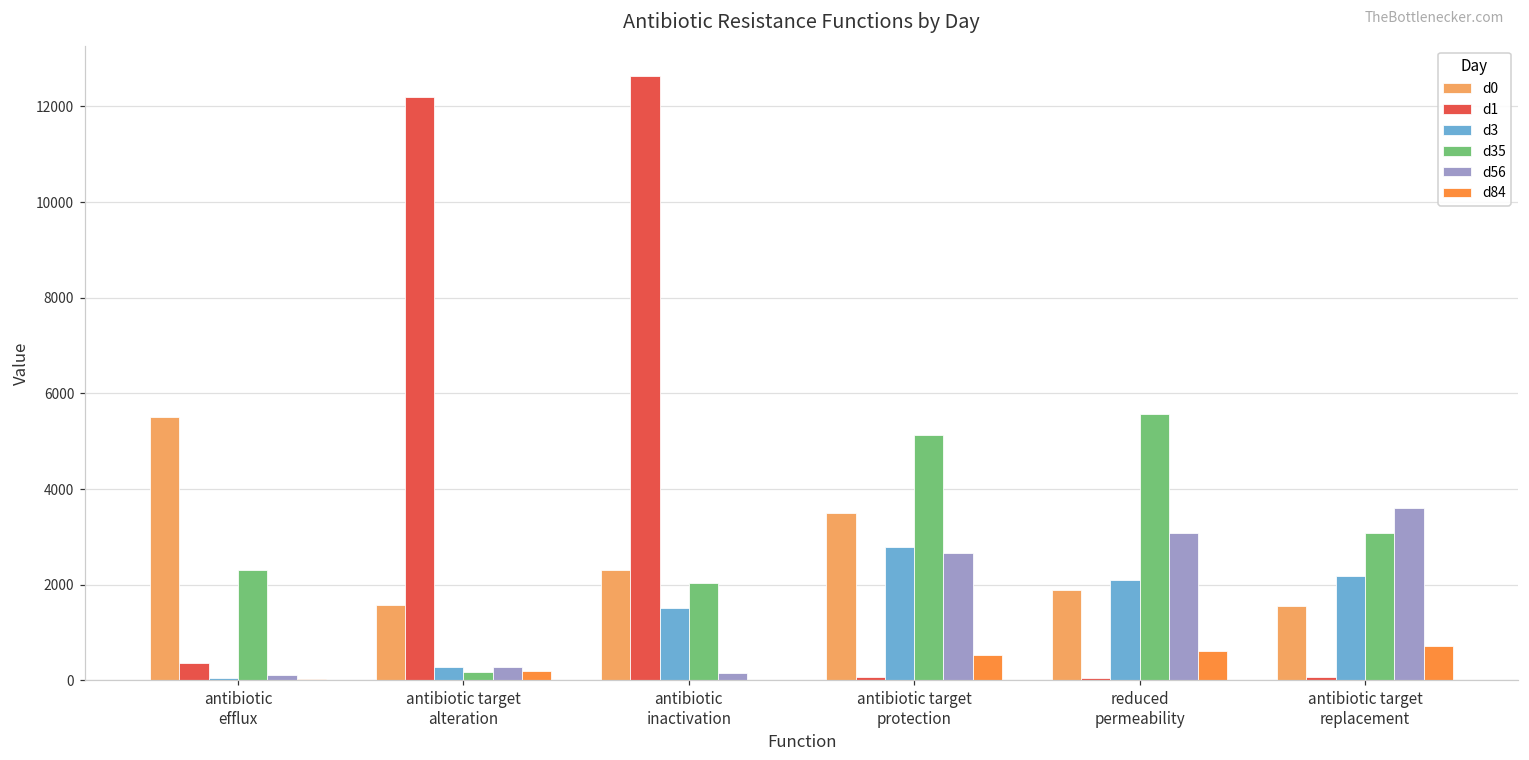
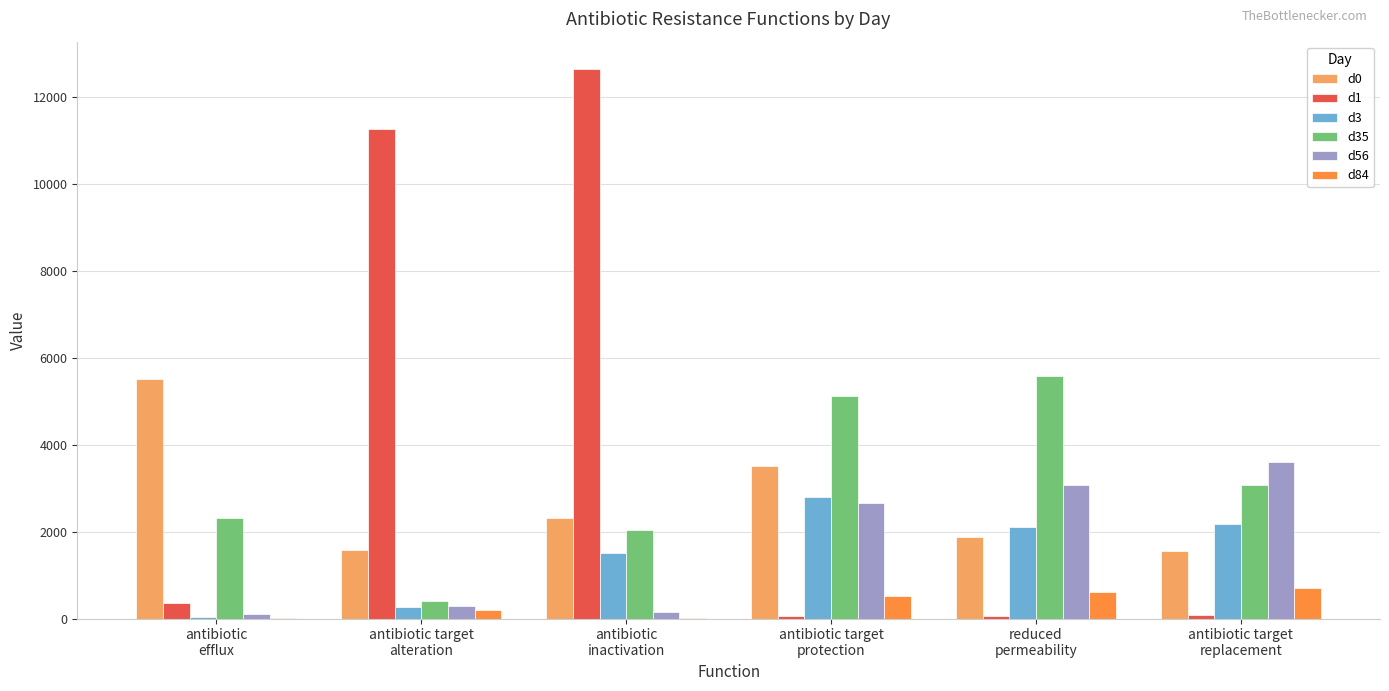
d1, antibiotic target alteration: 12200 -> 11300
d35, antibiotic target alteration: 200 -> 400
